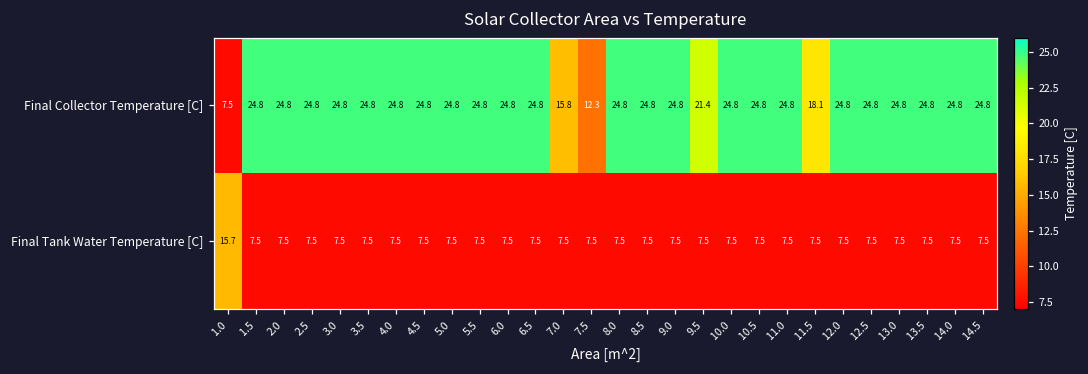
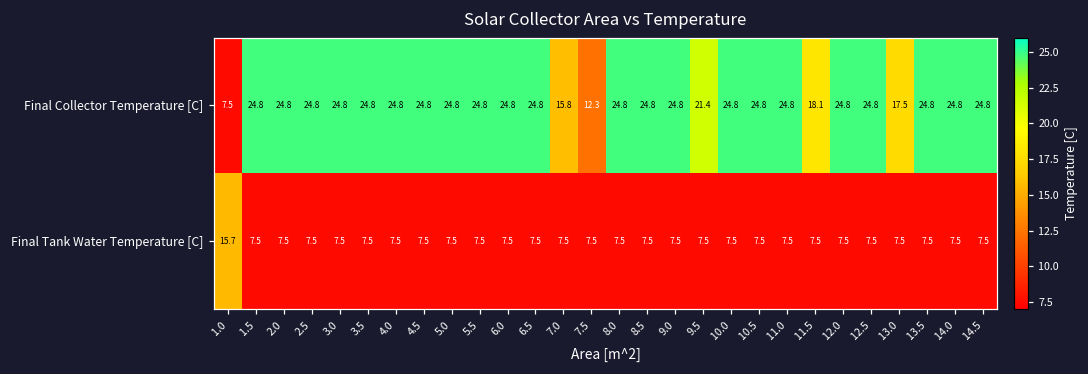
Final Collector Temperature [C], 13.0: 24.8 -> 17.5
